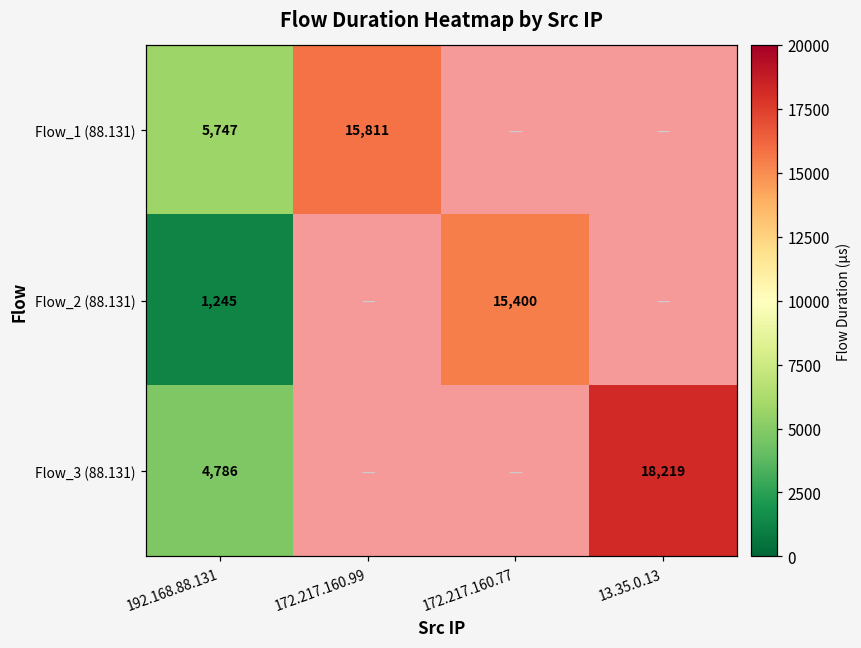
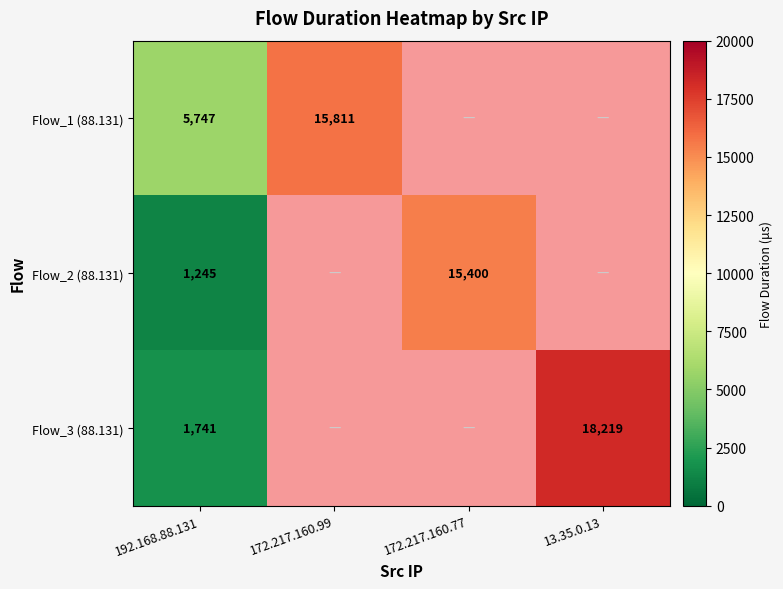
Flow_3 (88.131), 192.168.88.131: 4,786 -> 1,741
